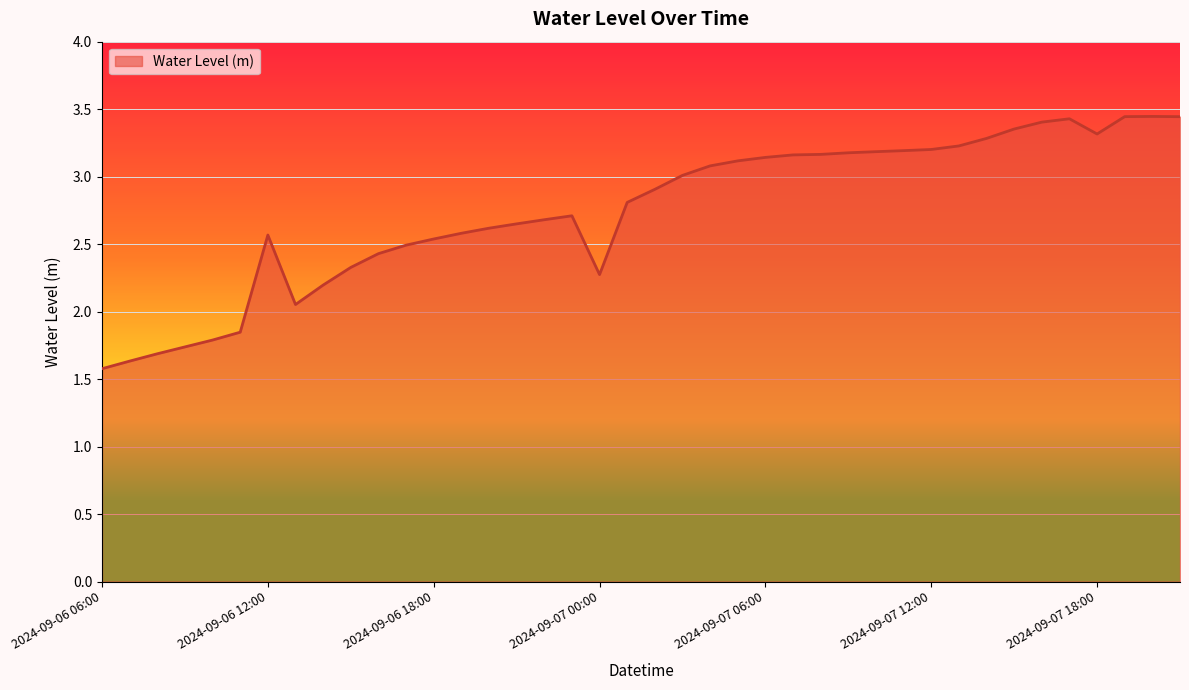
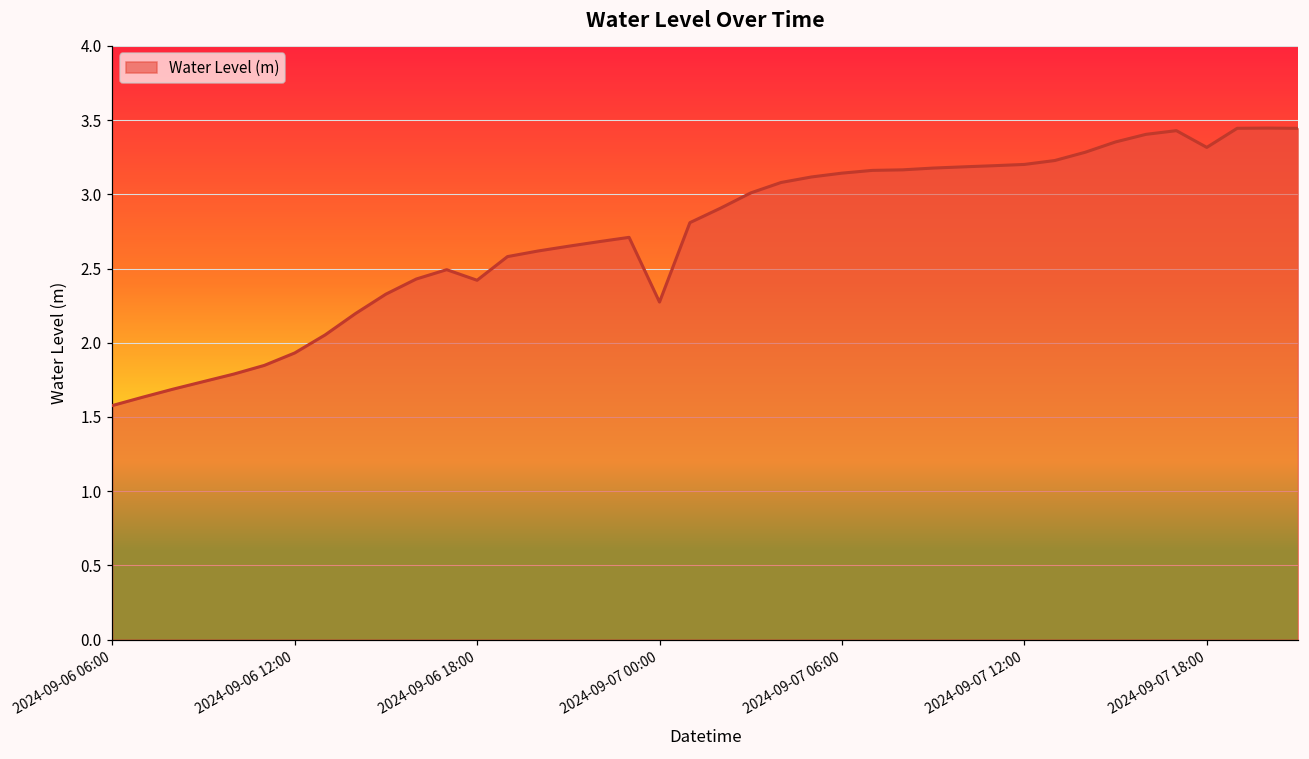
2024-09-06 12:00: 2.57 -> 1.93
2024-09-06 18:00: 2.54 -> 2.42
